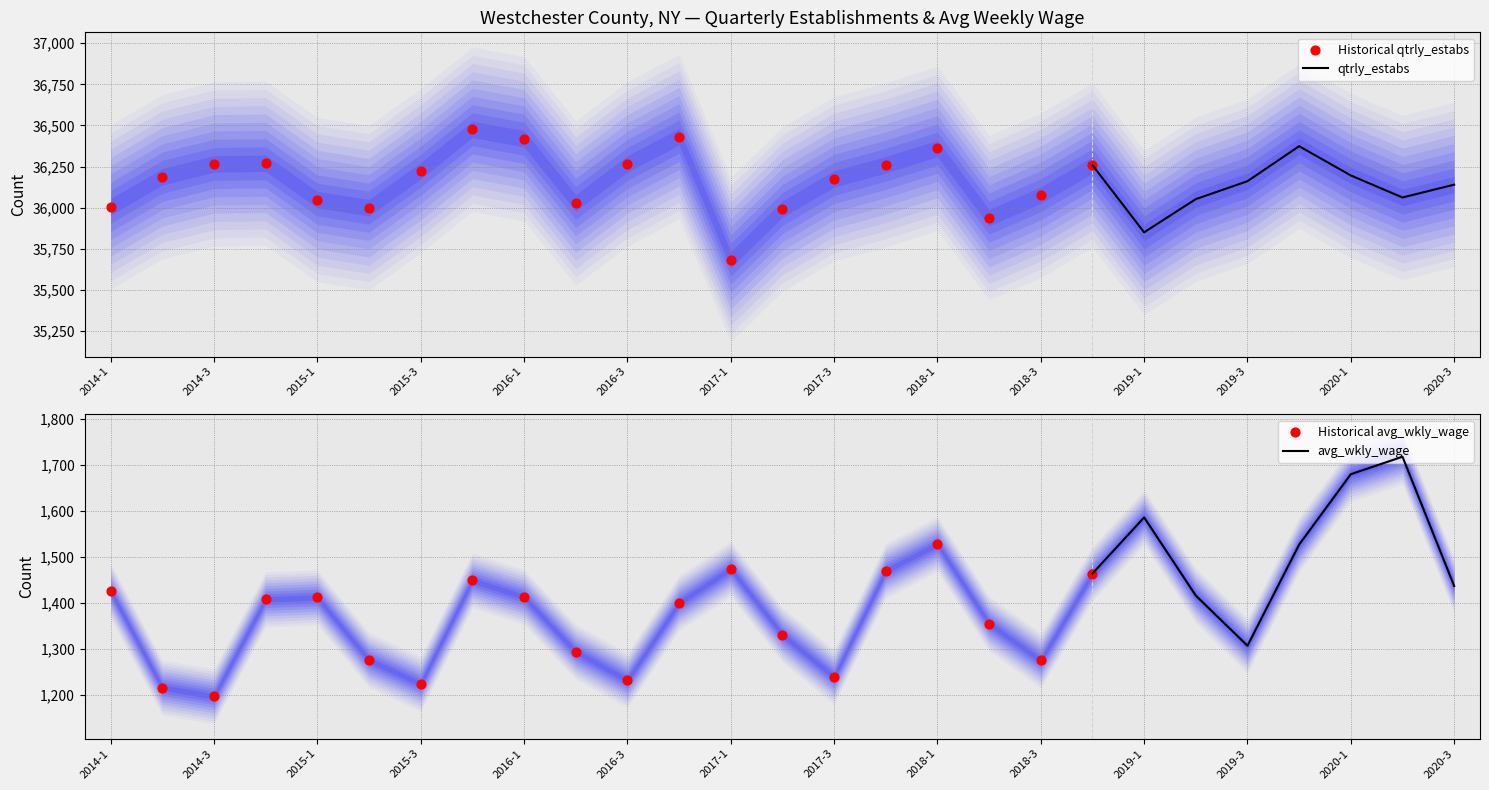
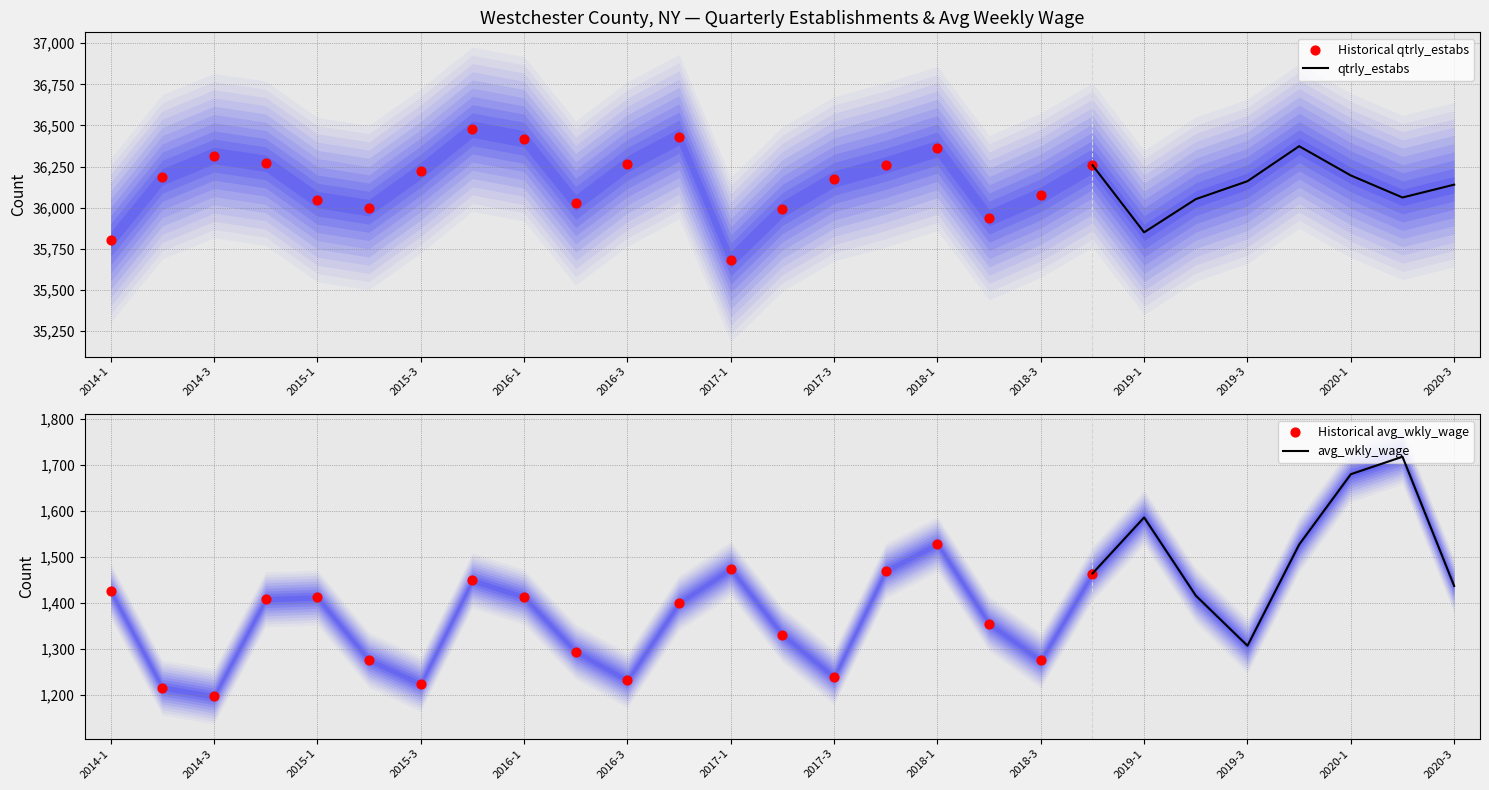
Westchester County, NY — Quarterly Establishments & Avg Weekly Wage, Historical qtrly_estabs, 2014-1: 36,010 -> 35,800
Westchester County, NY — Quarterly Establishments & Avg Weekly Wage, Historical qtrly_estabs, 2014-3: 36,270 -> 36,320
